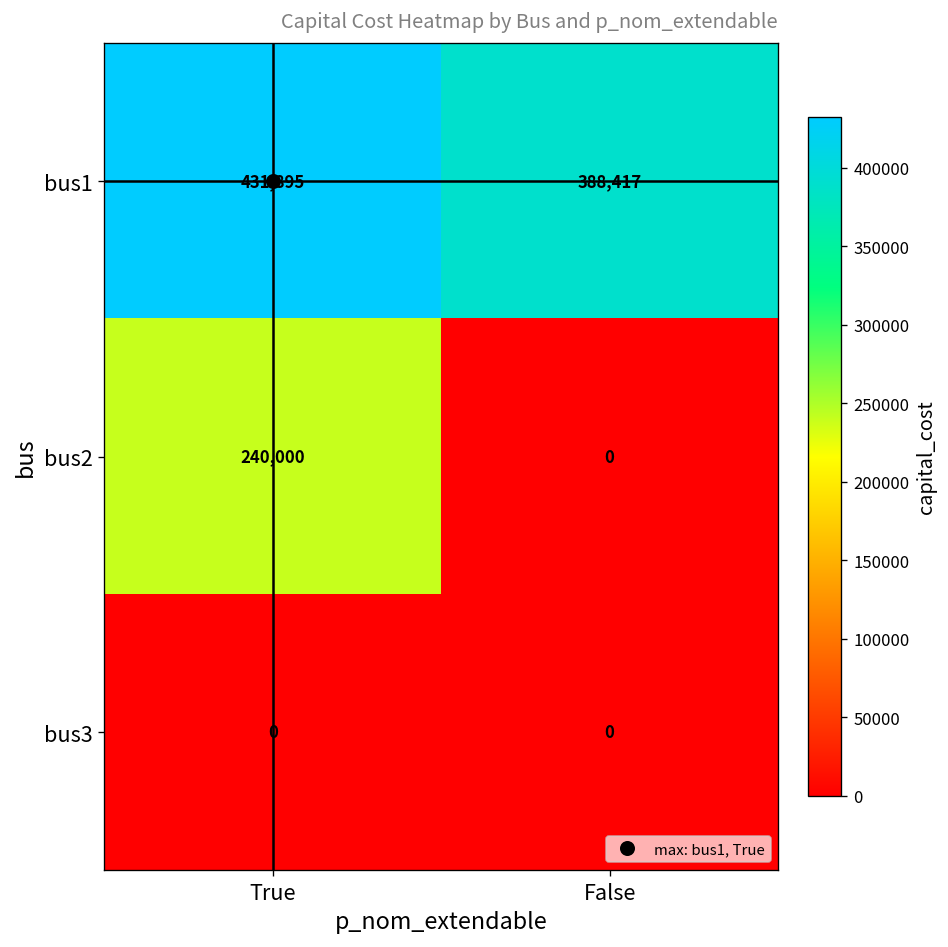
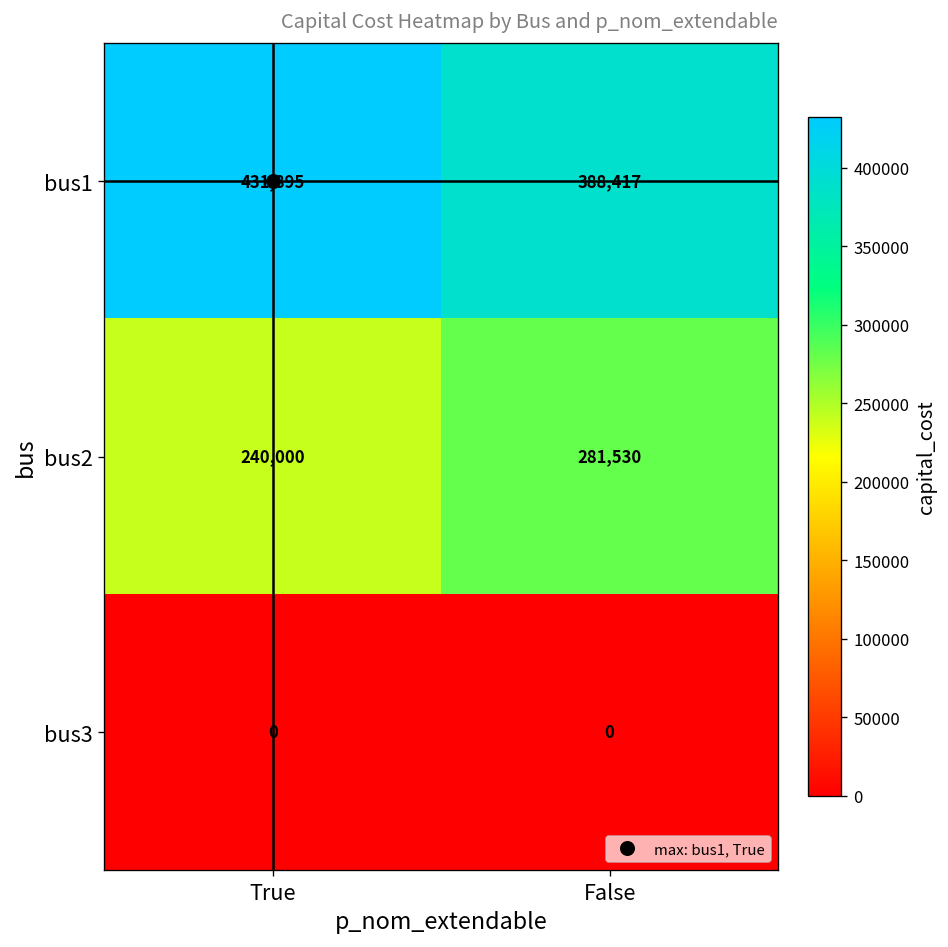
bus2, False: 0 -> 281,530
